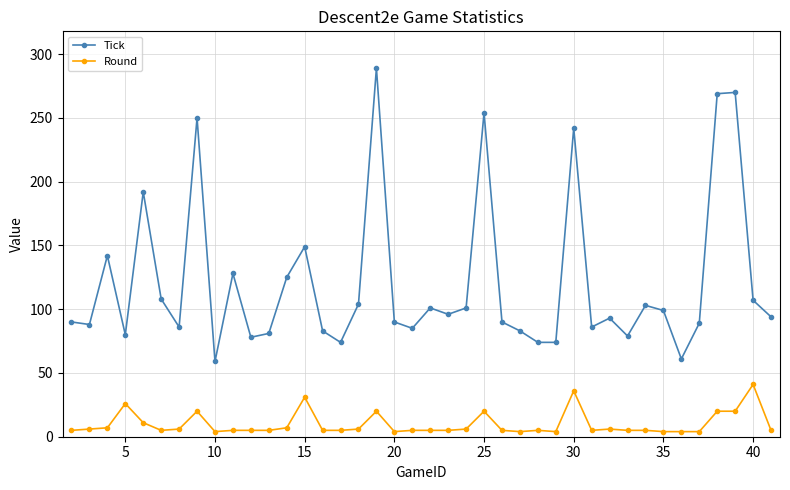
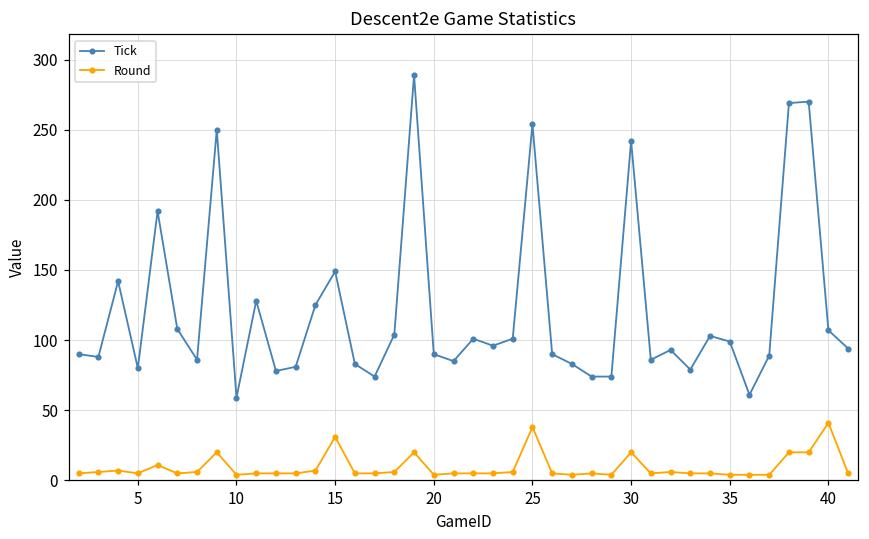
Round, 5: 26 -> 5
Round, 25: 20 -> 38
Round, 30: 36 -> 20
